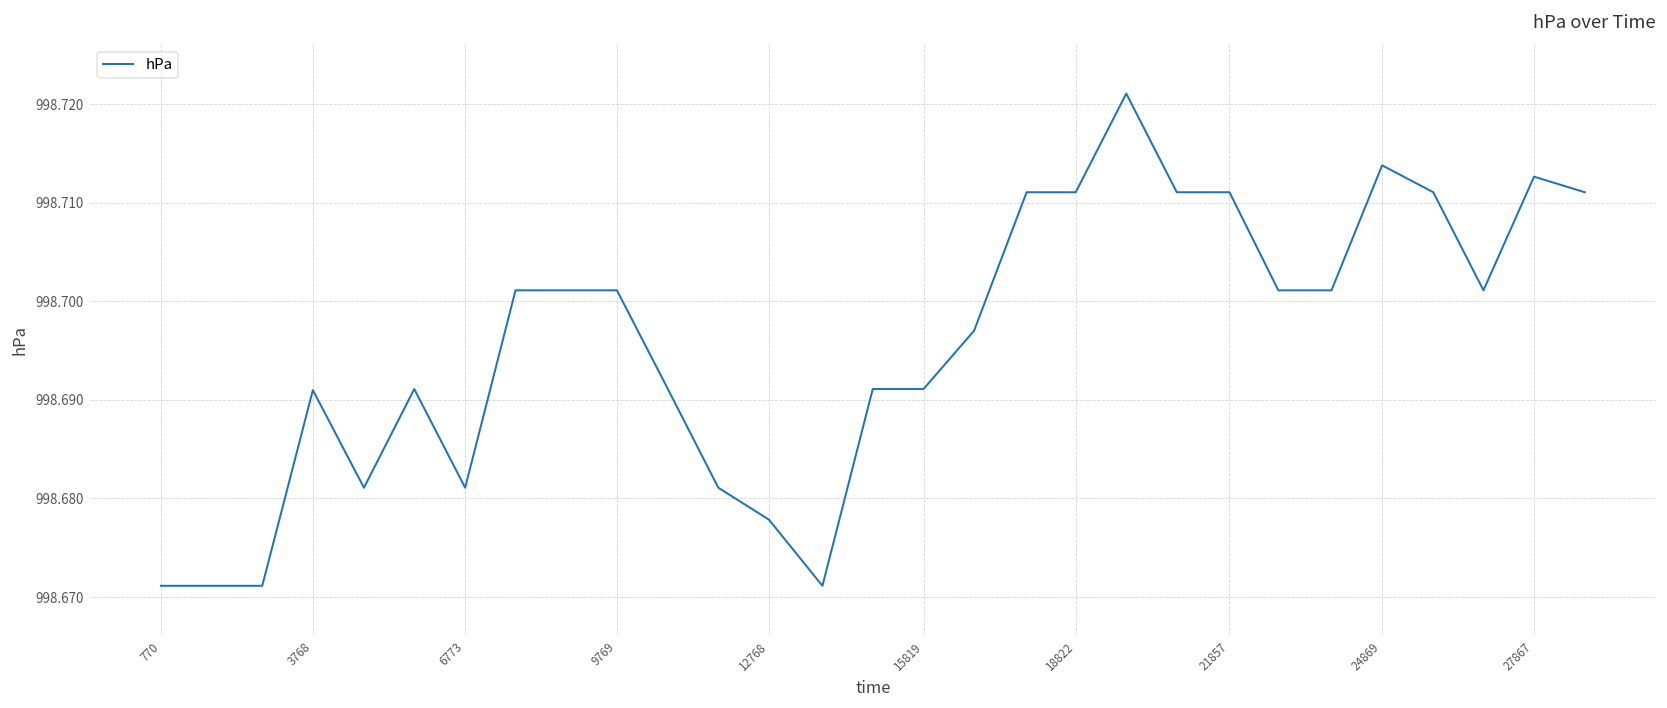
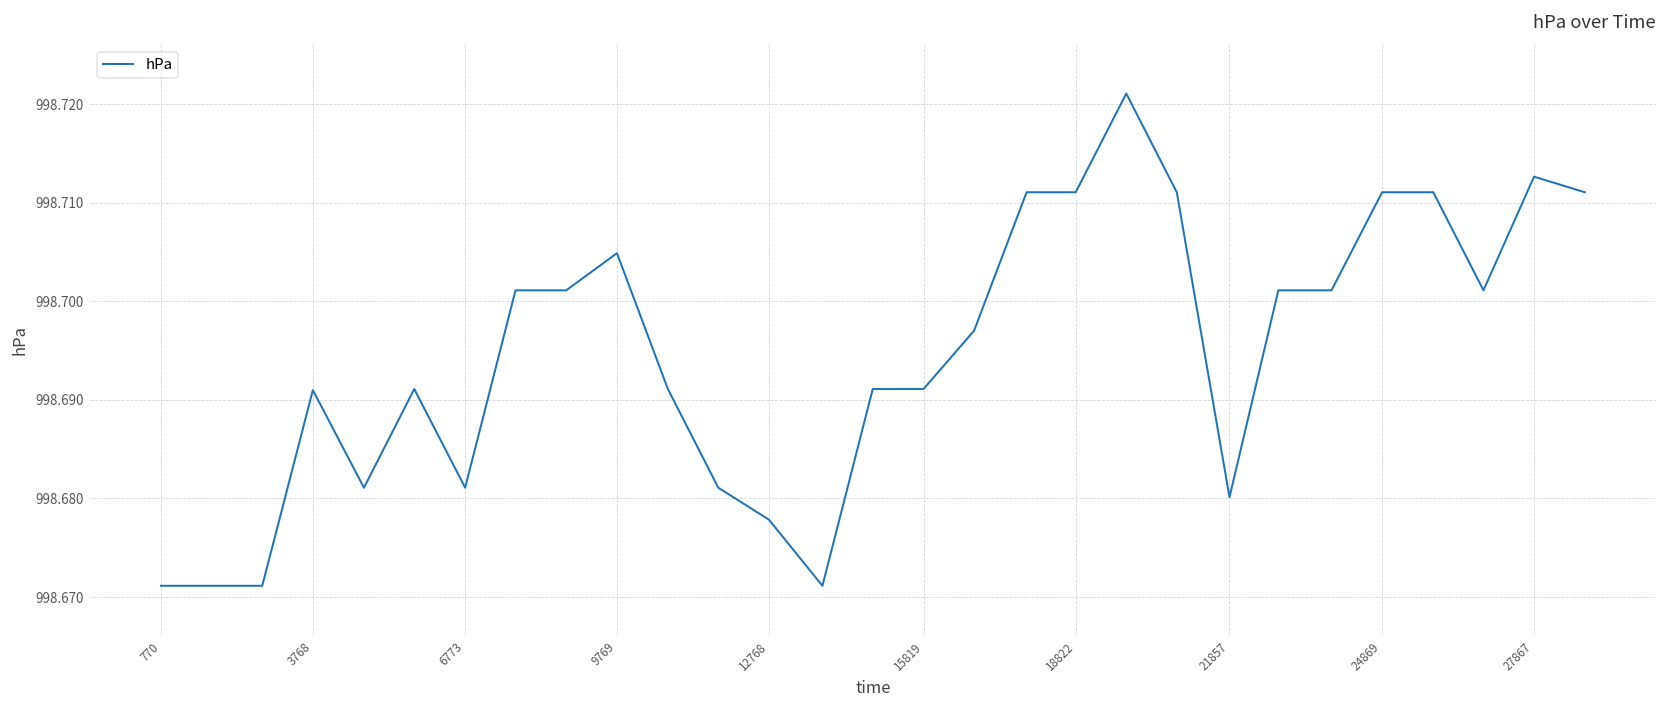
9769: 998.701 -> 998.705
21857: 998.711 -> 998.680
24869: 998.714 -> 998.711
